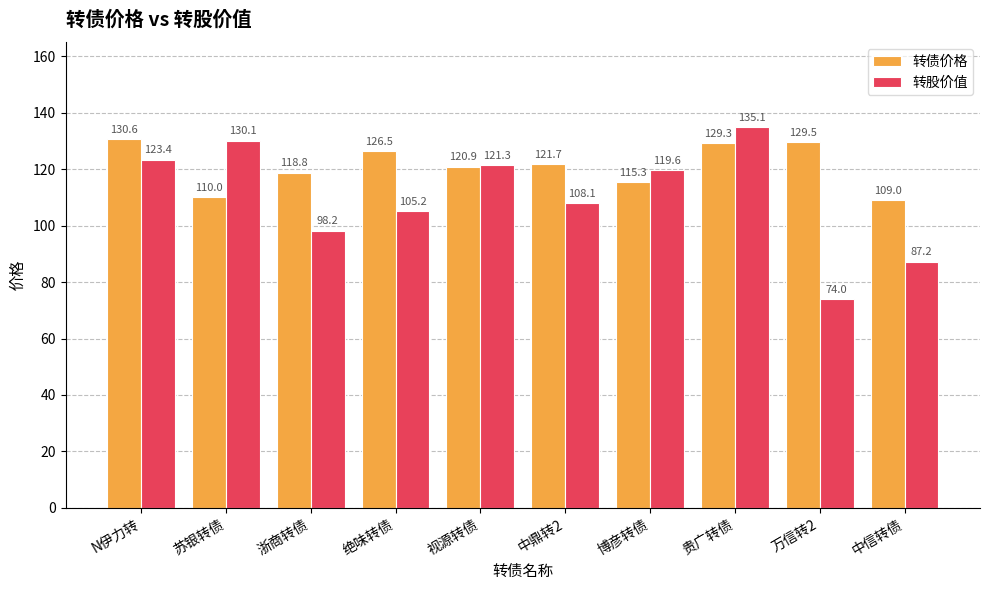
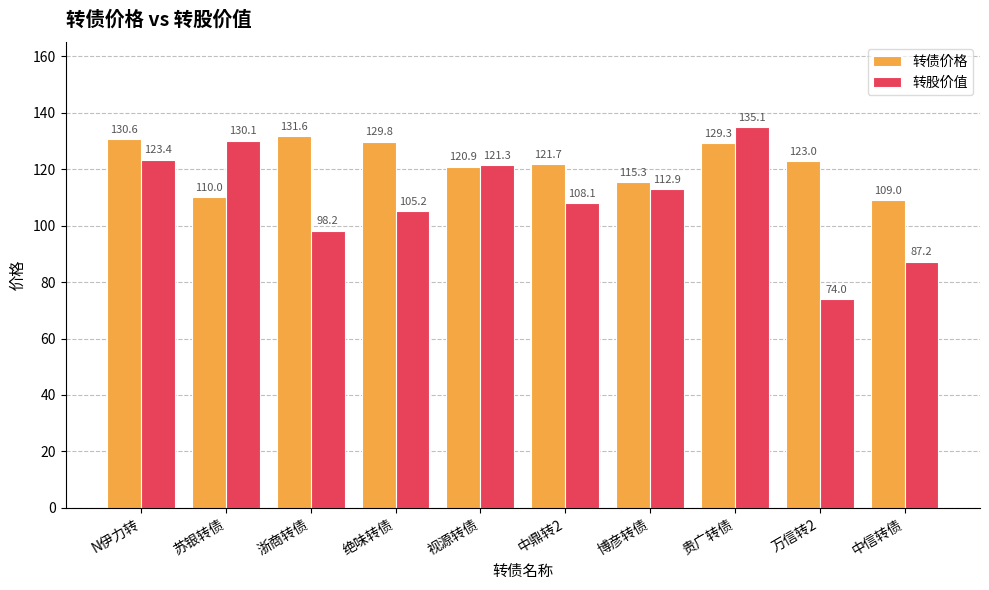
转债价格, 浙商转债: 118.8 -> 131.6
转债价格, 绝味转债: 126.5 -> 129.8
转股价值, 博彦转债: 119.6 -> 112.9
转债价格, 万信转2: 129.5 -> 123.0
